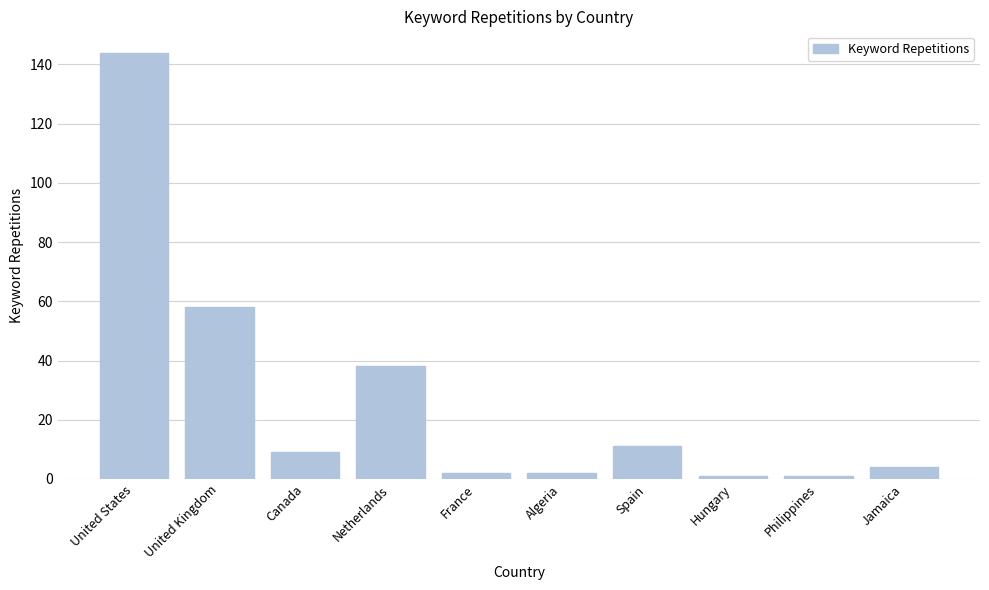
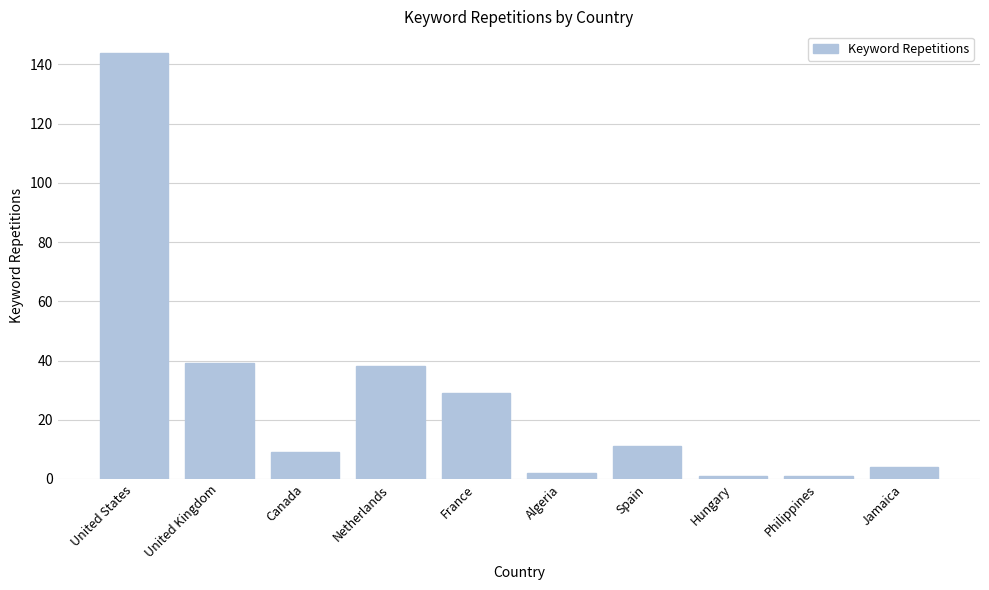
United Kingdom: 58 -> 39
France: 2 -> 29
